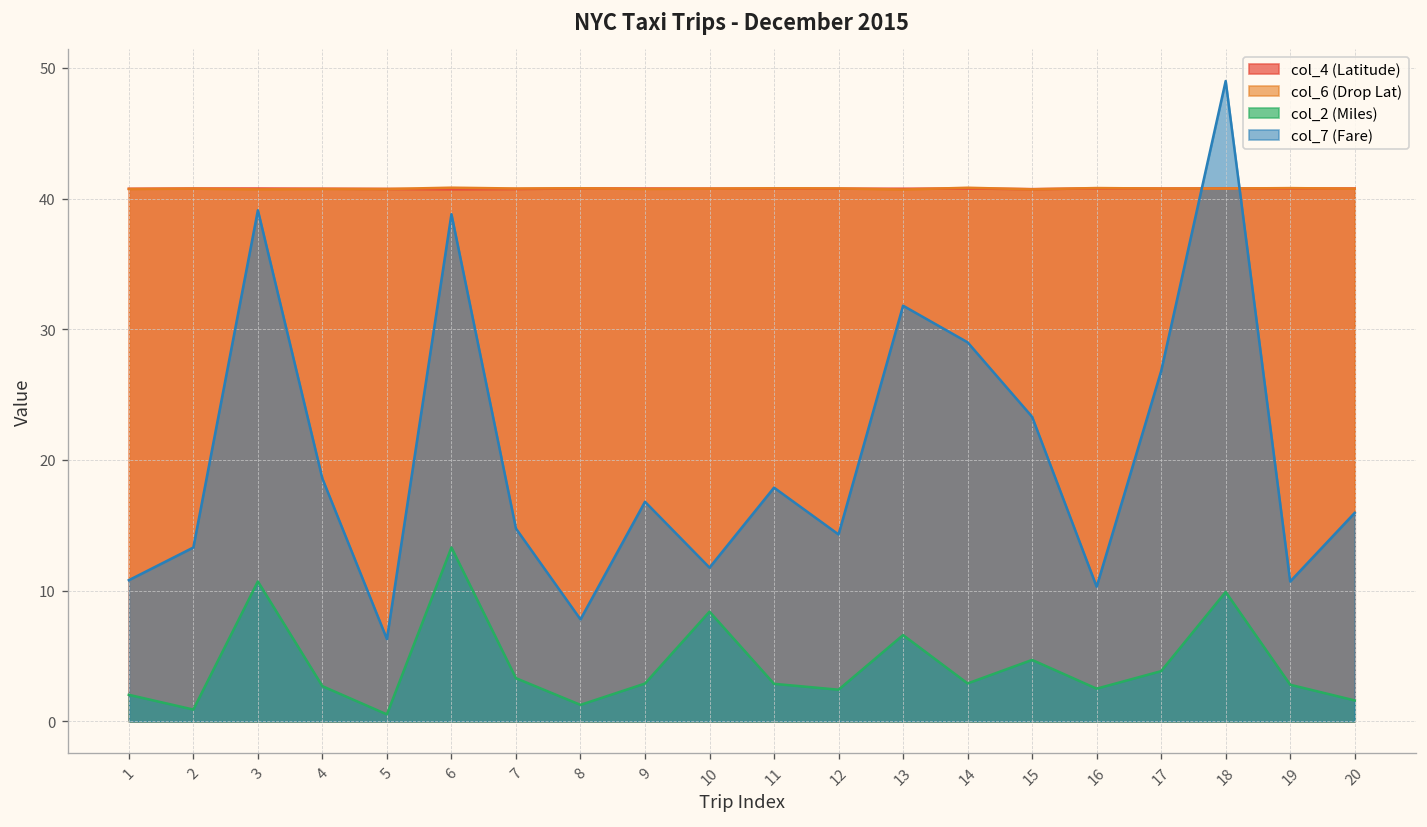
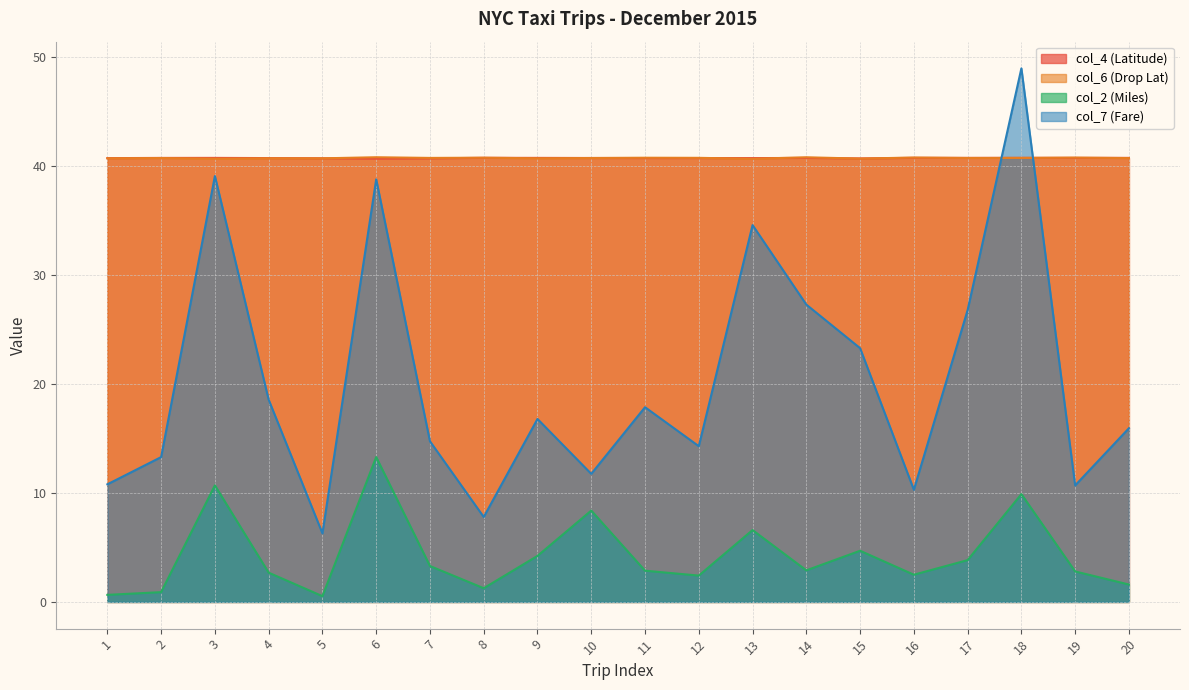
col_2 (Miles), 1: 2.0 -> 0.7
col_2 (Miles), 9: 2.9 -> 4.2
col_7 (Fare), 13: 31.8 -> 34.6
col_7 (Fare), 14: 29.0 -> 27.3
